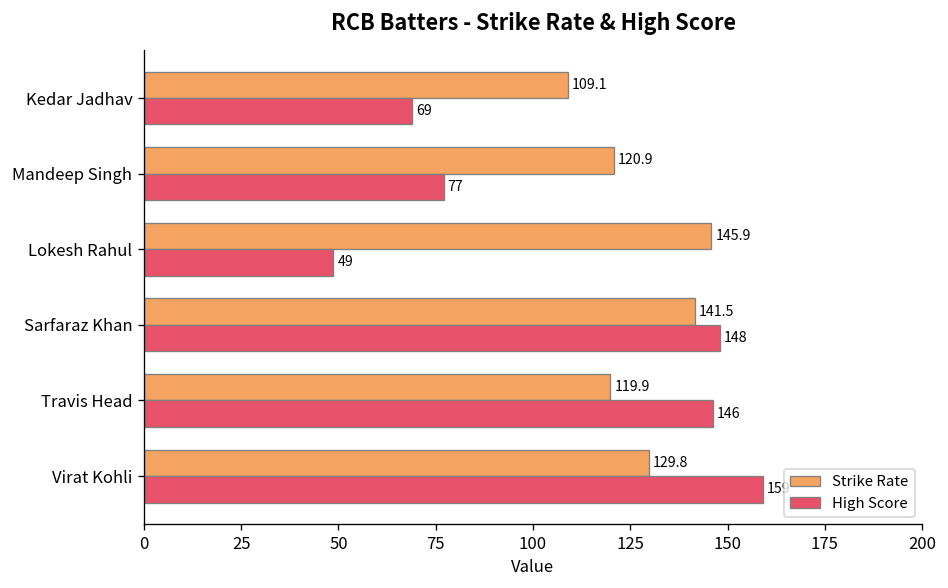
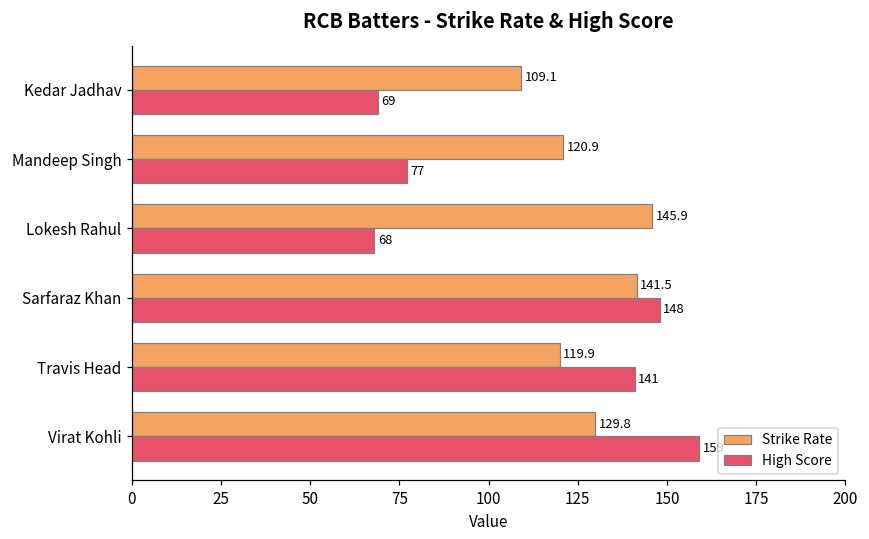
High Score, Lokesh Rahul: 49 -> 68
High Score, Travis Head: 146 -> 141
